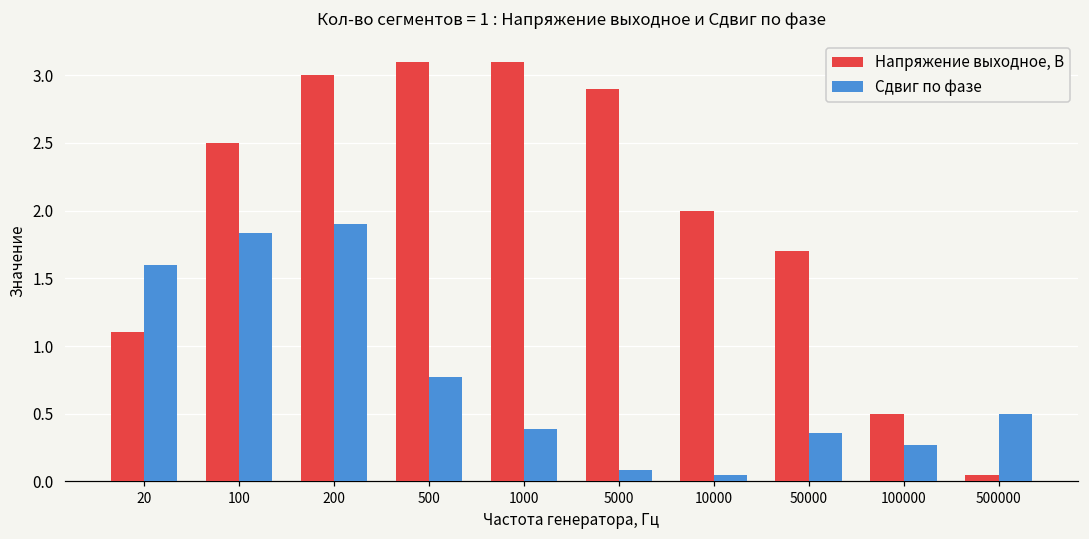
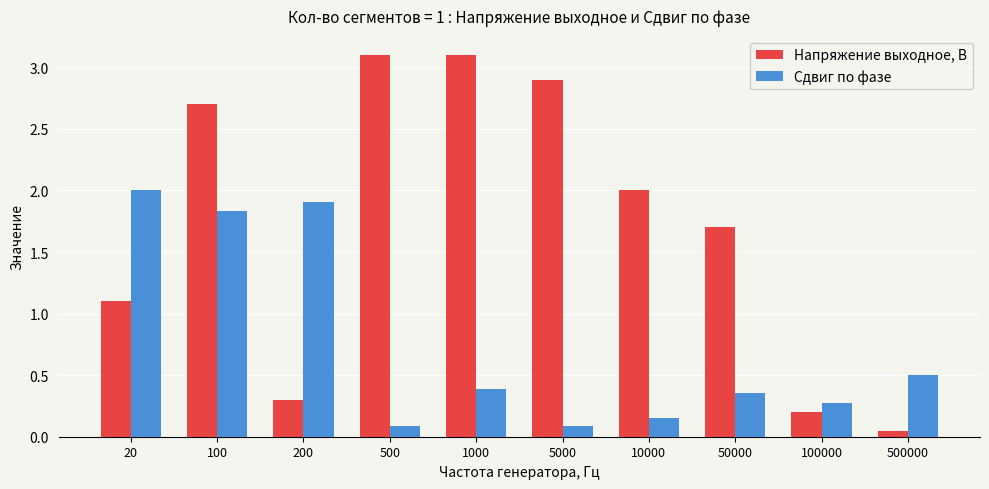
Сдвиг по фазе, 20: 1.60 -> 2.00
Напряжение выходное, В, 100: 2.5 -> 2.7
Напряжение выходное, В, 200: 3.0 -> 0.3
Сдвиг по фазе, 500: 0.77 -> 0.09
Сдвиг по фазе, 10000: 0.05 -> 0.15
Напряжение выходное, В, 100000: 0.5 -> 0.2
